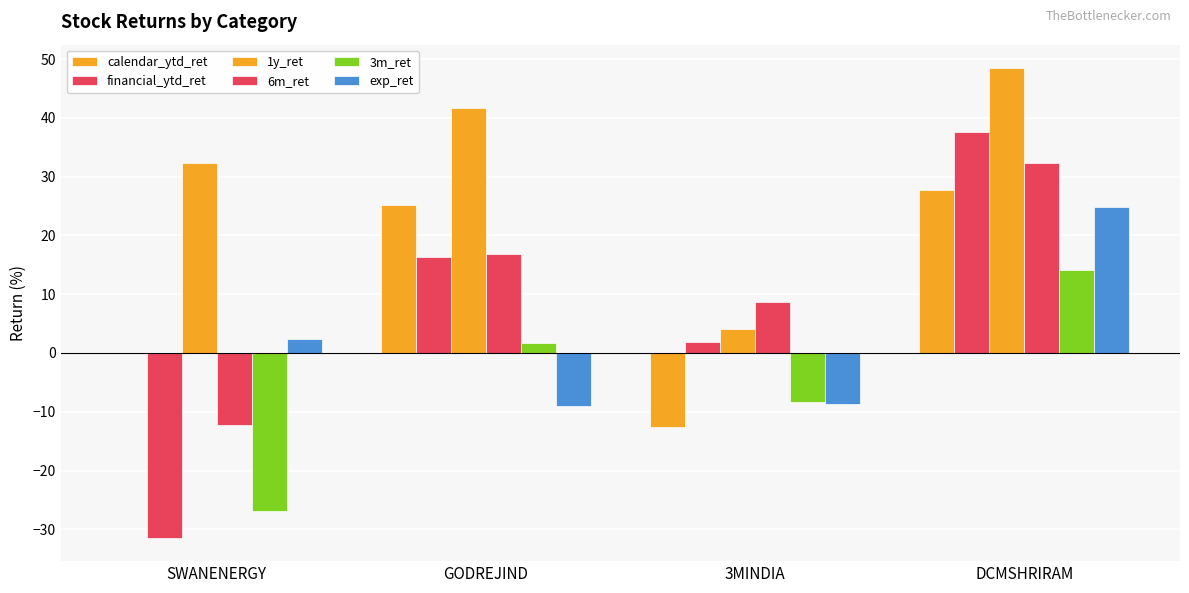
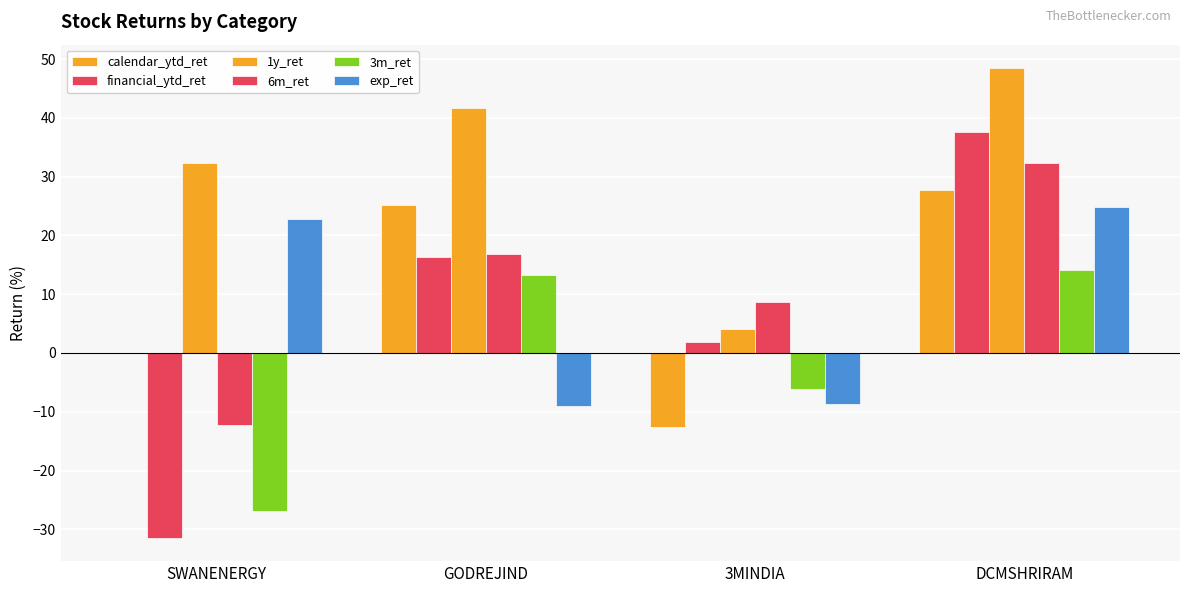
exp_ret, SWANENERGY: 2 -> 23
3m_ret, GODREJIND: 2 -> 13
3m_ret, 3MINDIA: -8 -> -6
